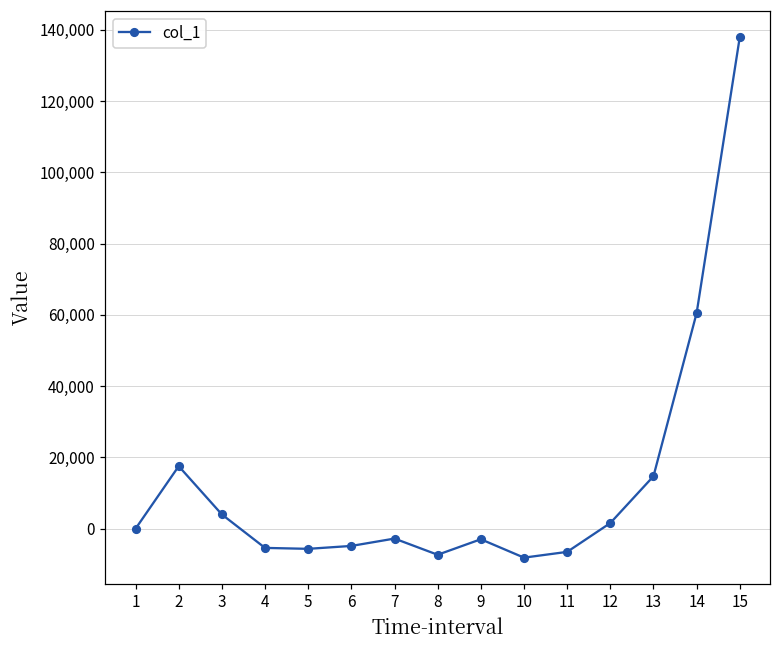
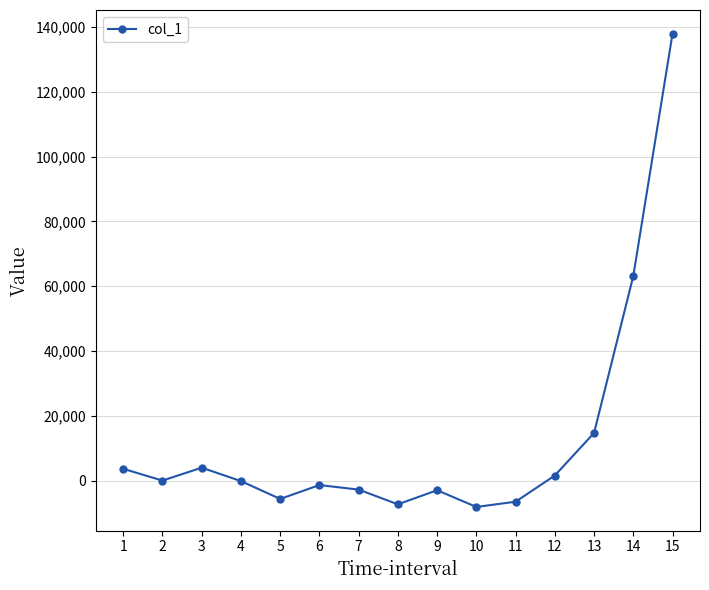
1: 0 -> 4,000
2: 18,000 -> 0
4: -5,000 -> 0
6: -5,000 -> -1,000
14: 60,000 -> 63,000
